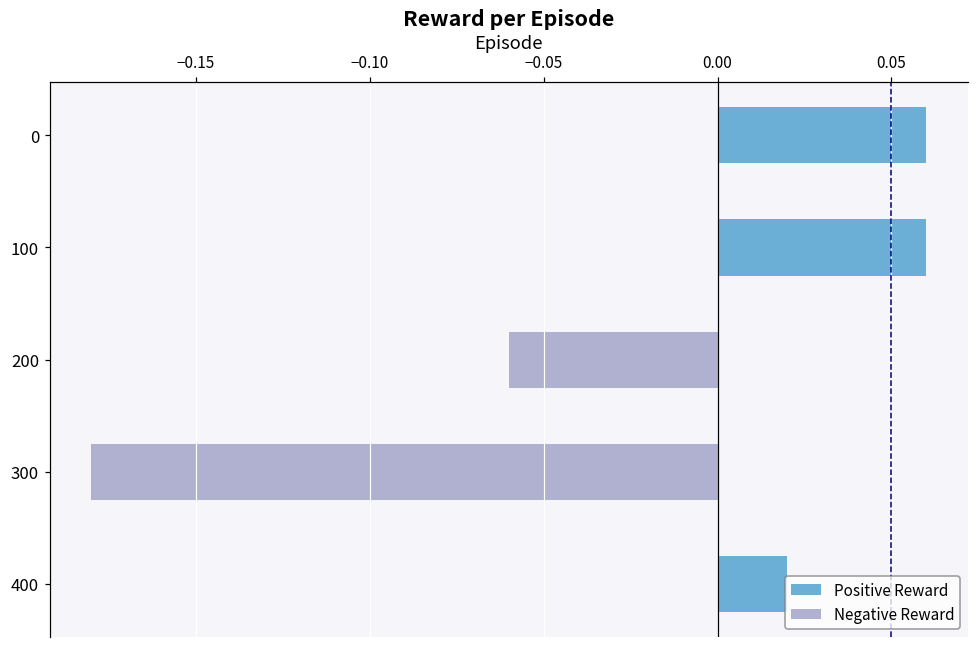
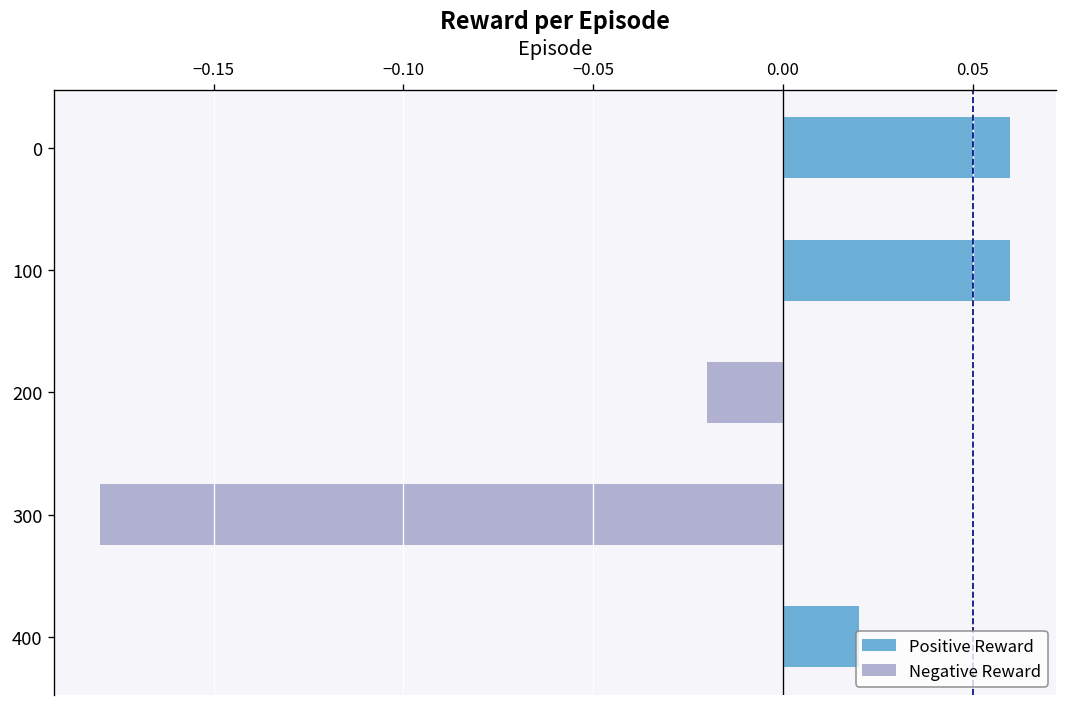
Negative Reward, 200: -0.06 -> -0.02
